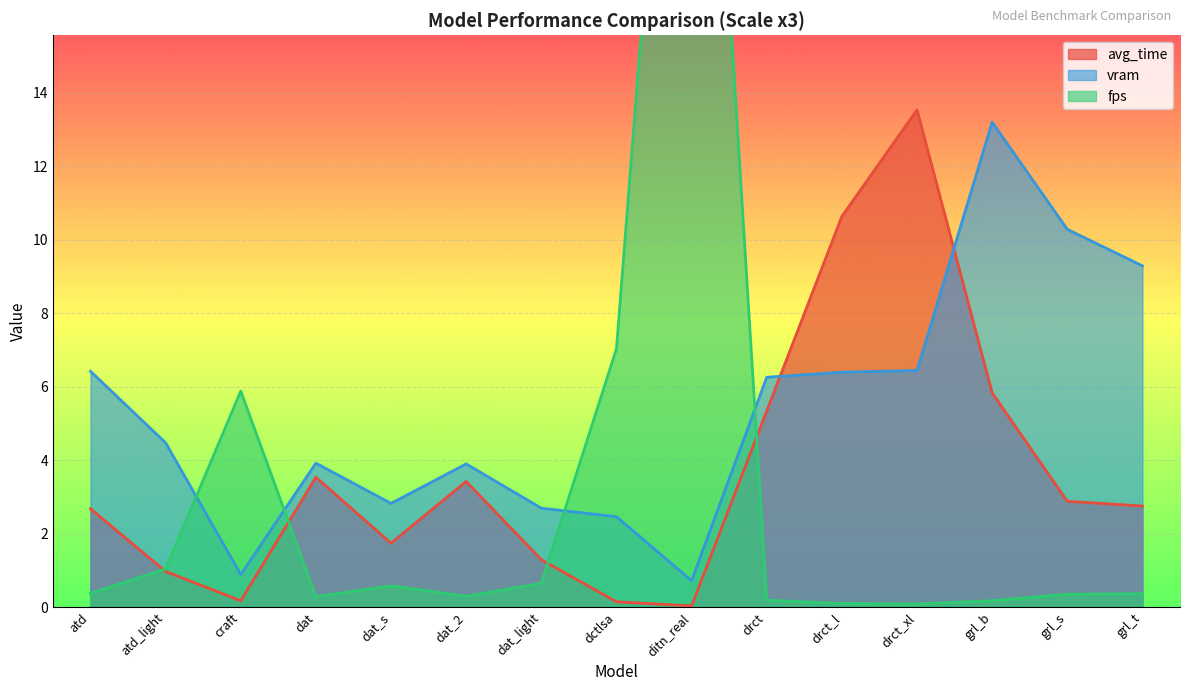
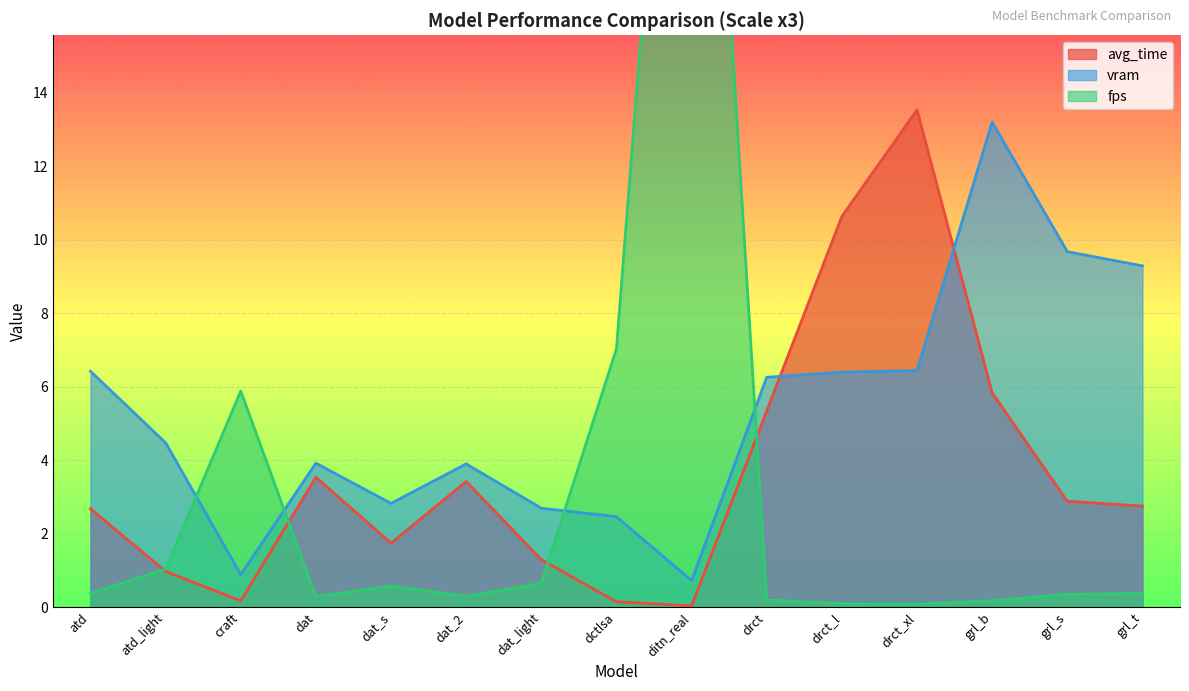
vram, grl_s: 10.3 -> 9.7
